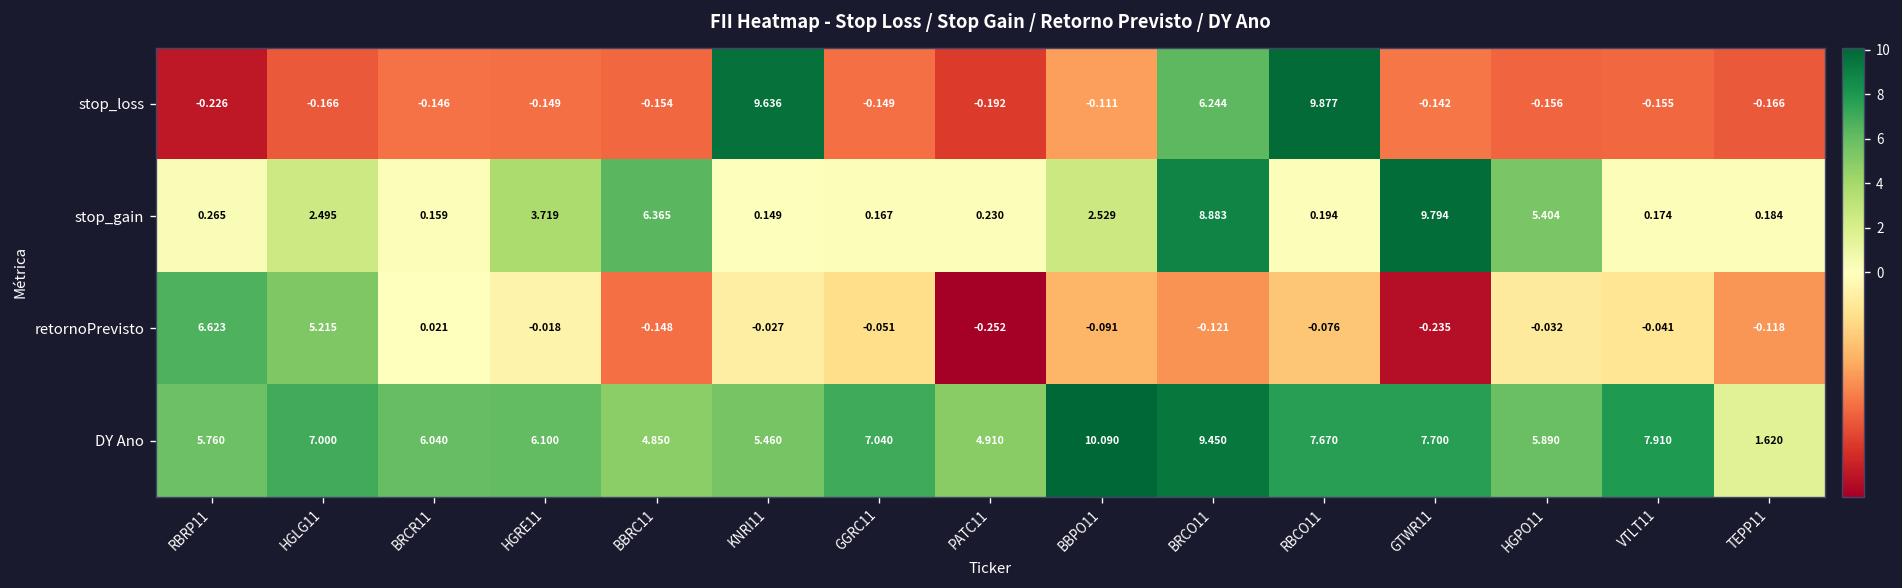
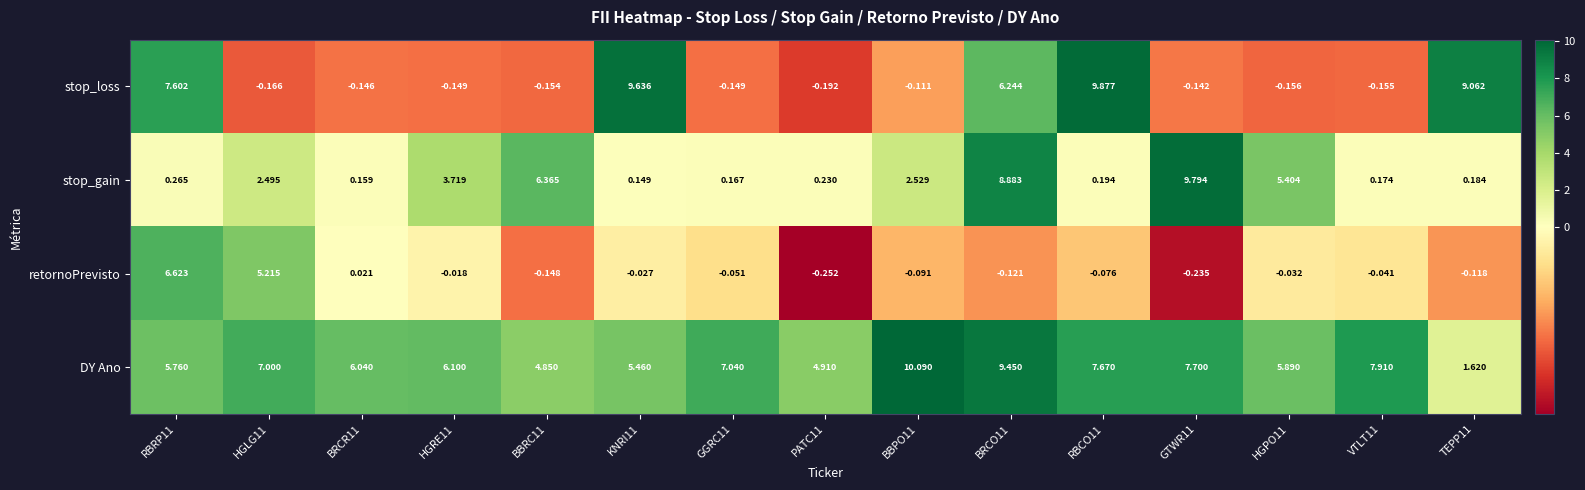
stop_loss, RBRP11: -0.226 -> 7.602
stop_loss, TEPP11: -0.166 -> 9.062
